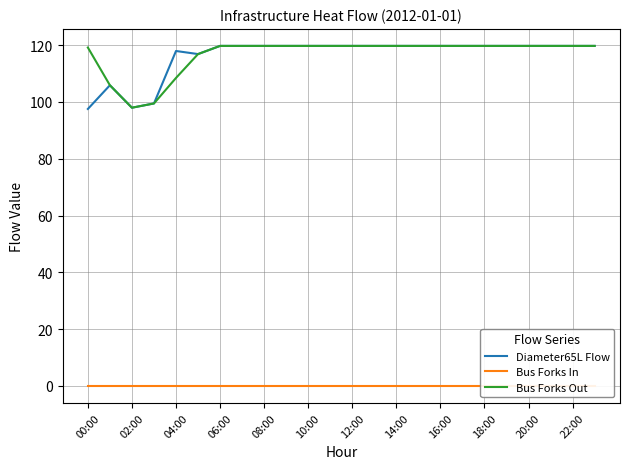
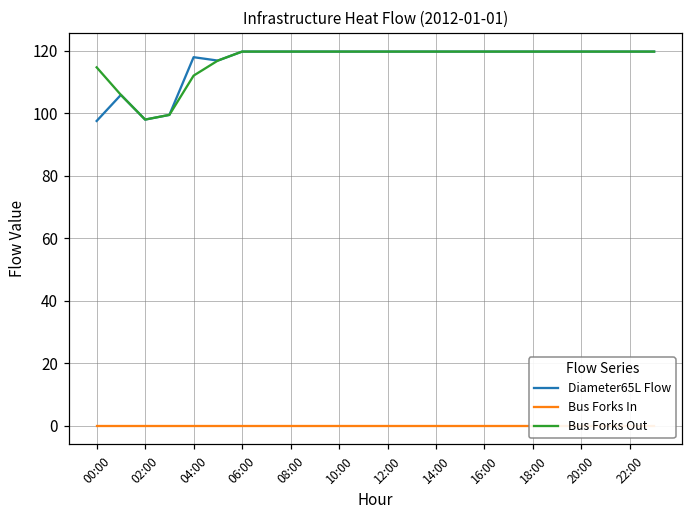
Bus Forks Out, 00:00: 119 -> 115
Bus Forks Out, 04:00: 108 -> 112
